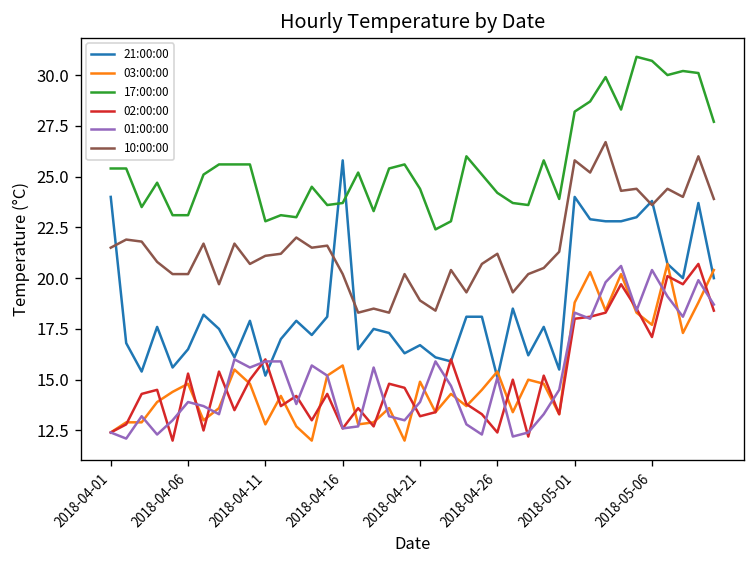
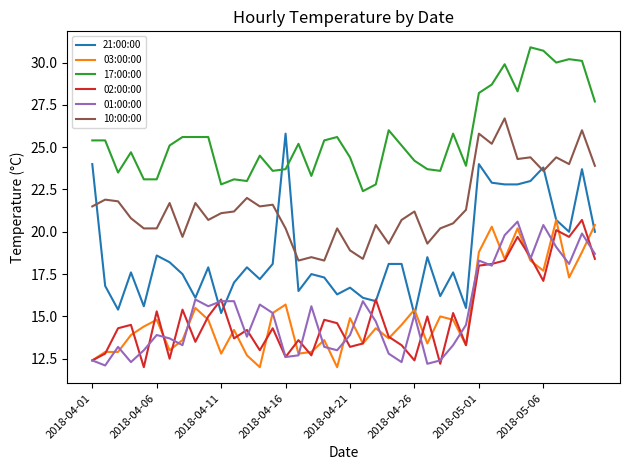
21:00:00, 2018-04-06: 16.5 -> 18.6
